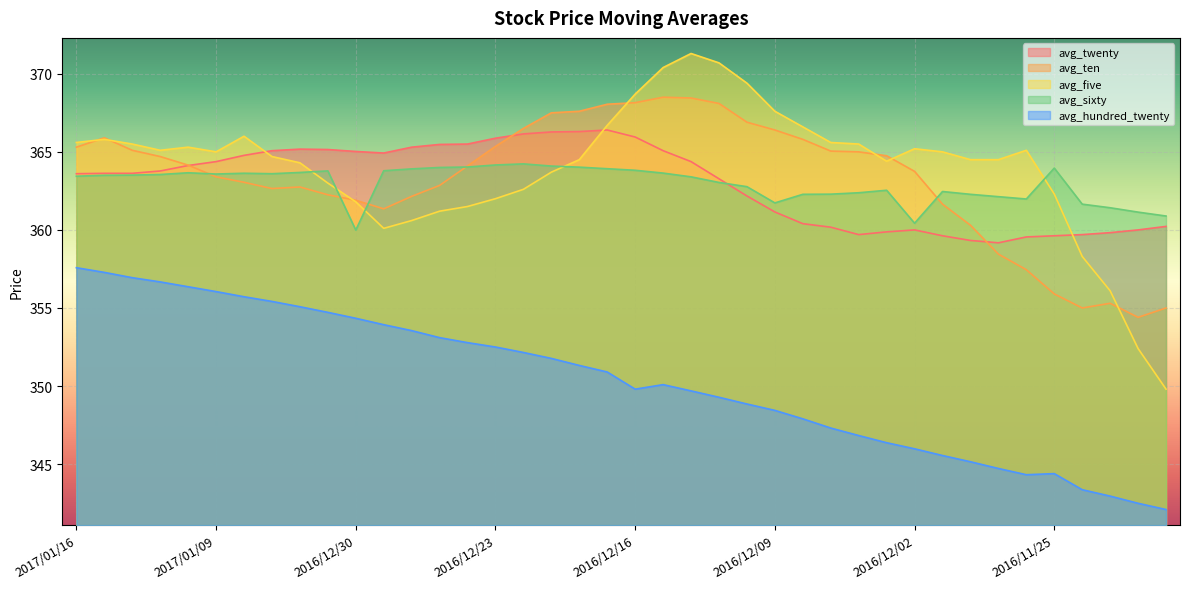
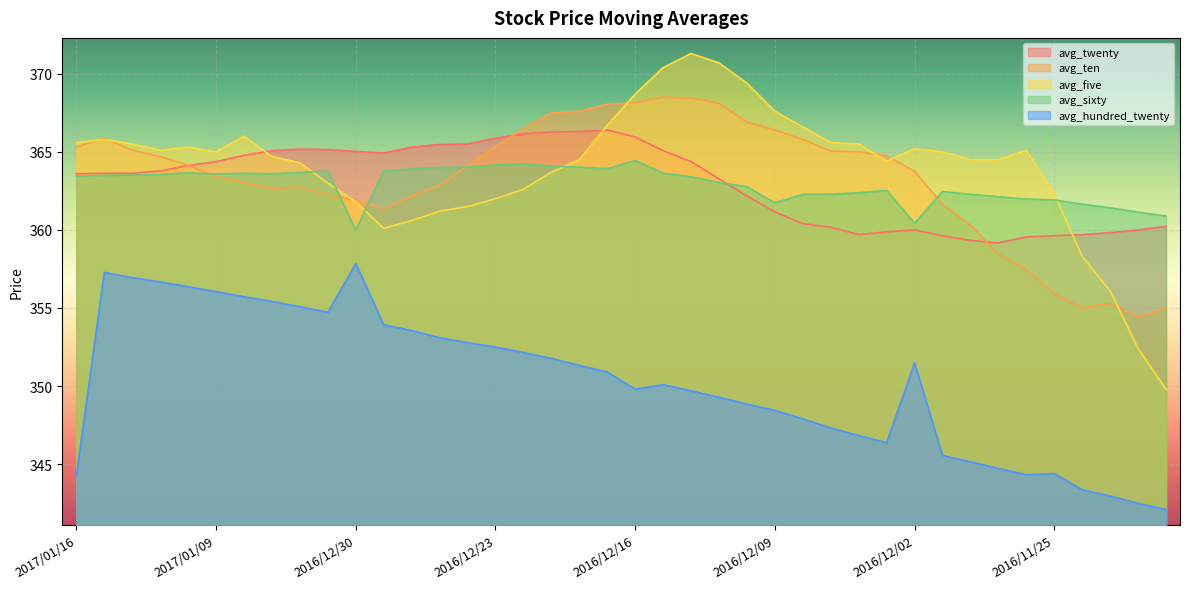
avg_hundred_twenty, 2017/01/16: 357.6 -> 344.3
avg_hundred_twenty, 2016/12/30: 354.3 -> 357.8
avg_sixty, 2016/12/16: 363.8 -> 364.5
avg_hundred_twenty, 2016/12/02: 346.0 -> 351.5
avg_sixty, 2016/11/25: 364.0 -> 361.9
